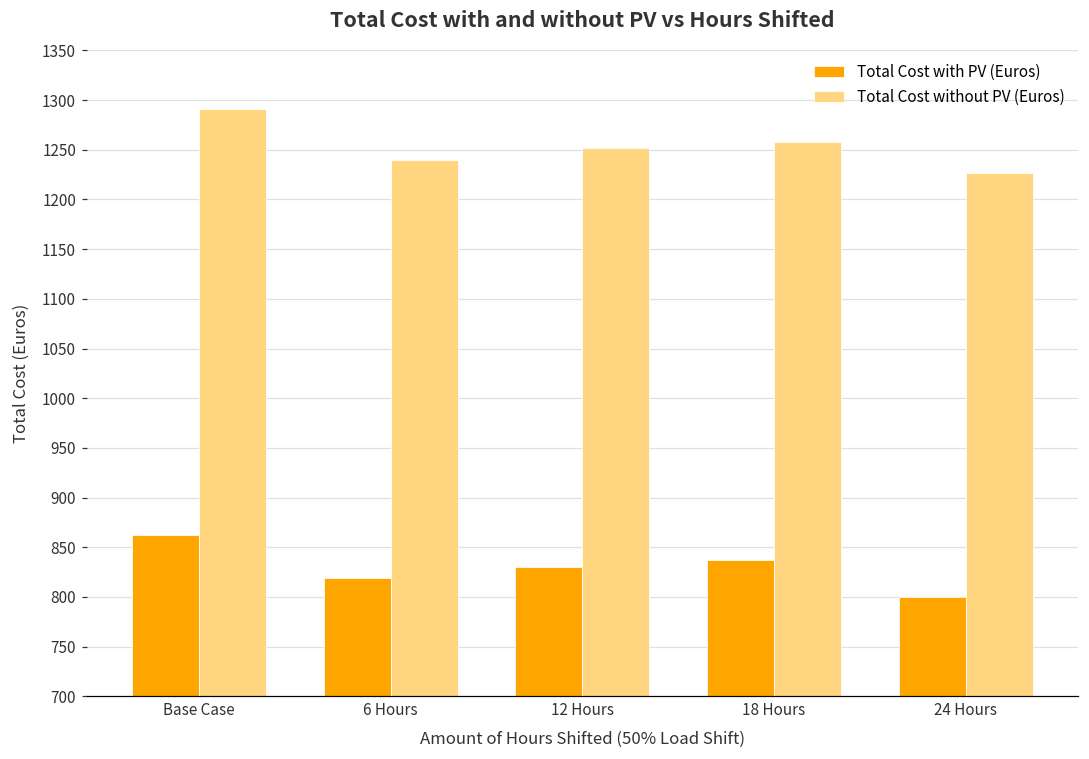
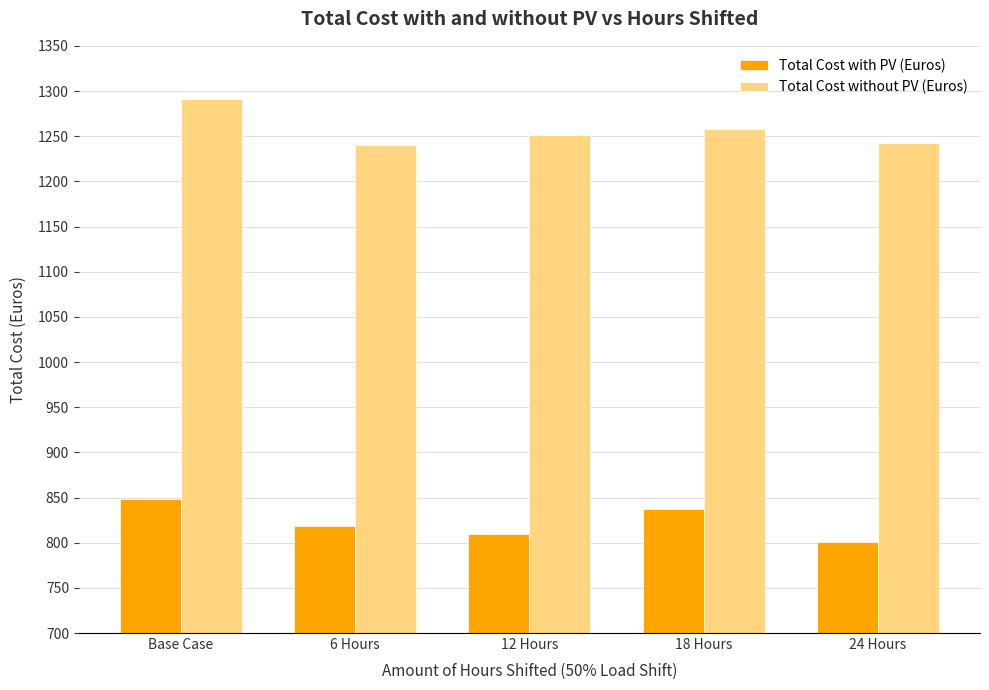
Total Cost with PV (Euros), Base Case: 860 -> 850
Total Cost with PV (Euros), 12 Hours: 830 -> 810
Total Cost without PV (Euros), 24 Hours: 1230 -> 1240
